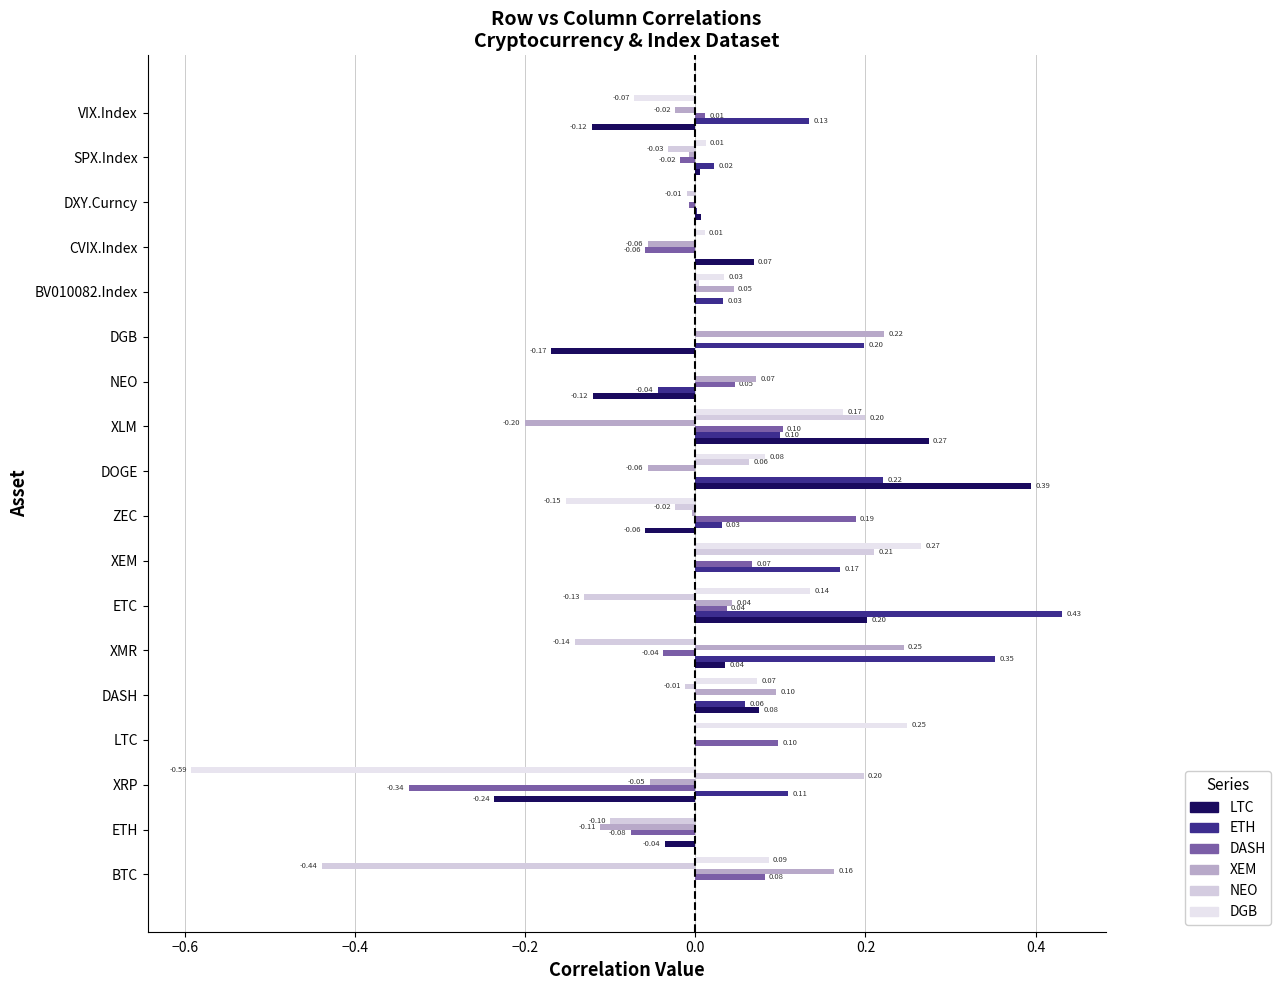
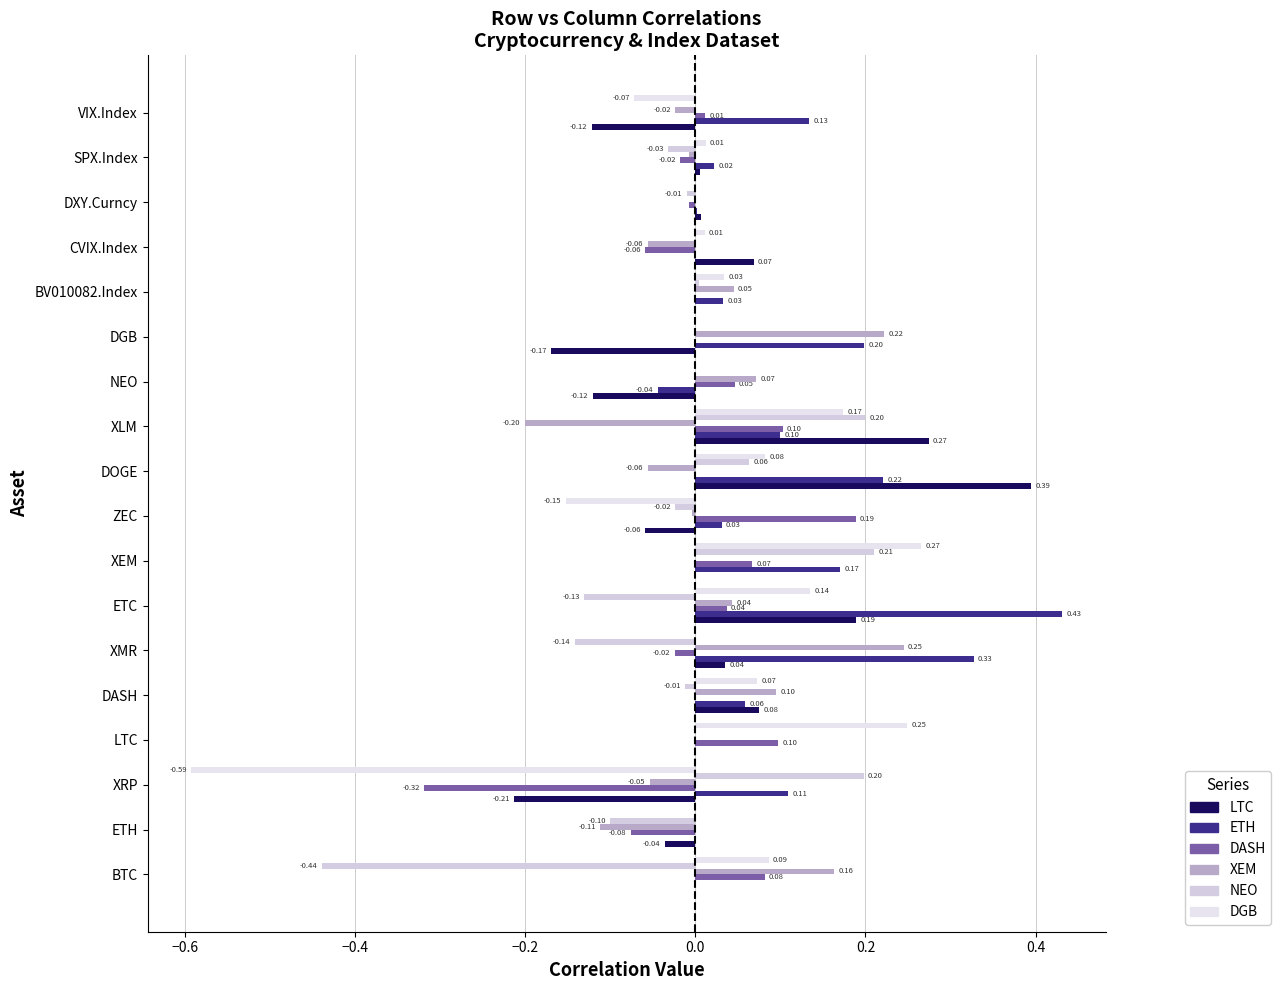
LTC, ETC: 0.20 -> 0.19
DASH, XMR: -0.04 -> -0.02
ETH, XMR: 0.35 -> 0.33
DASH, XRP: -0.34 -> -0.32
LTC, XRP: -0.24 -> -0.21
